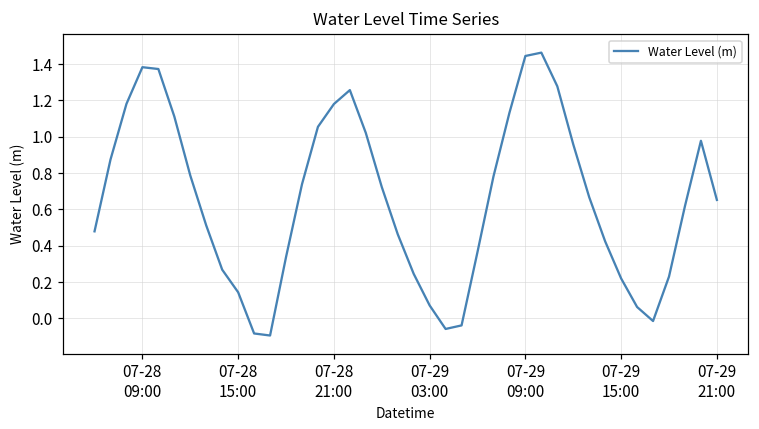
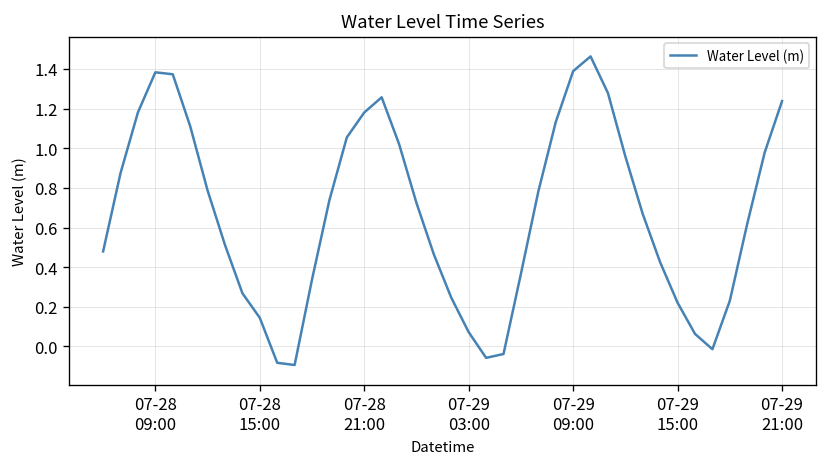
07-29 09:00: 1.44 -> 1.39
07-29 21:00: 0.65 -> 1.24
